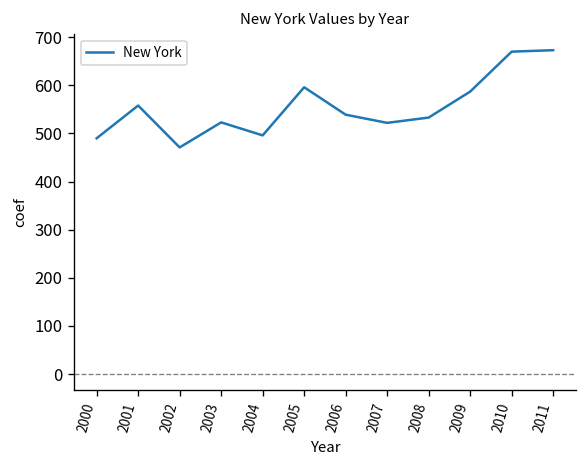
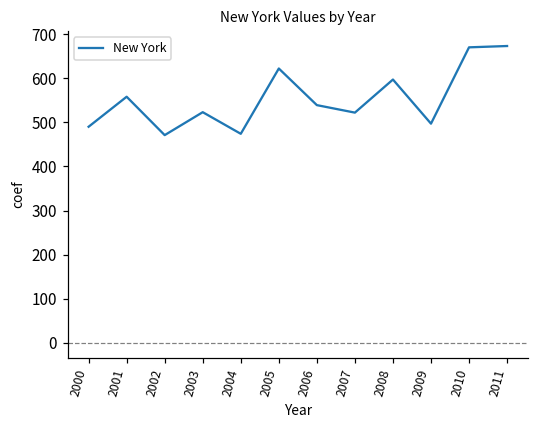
2004: 500 -> 470
2005: 600 -> 620
2008: 530 -> 600
2009: 590 -> 500
